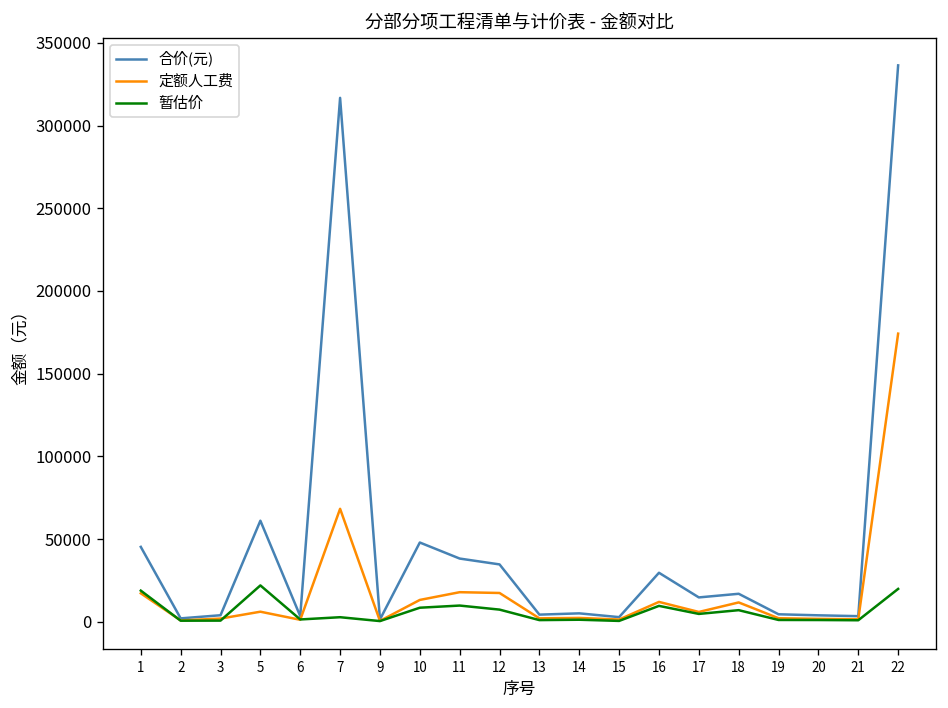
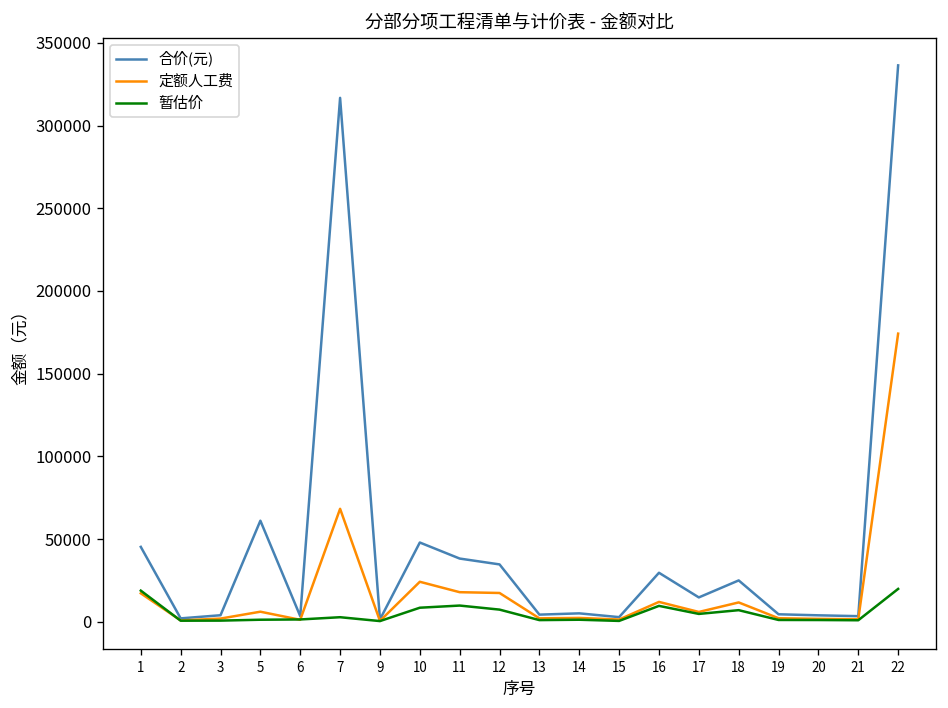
暂估价, 5: 22000 -> 1000
定额人工费, 10: 13000 -> 24000
合价(元), 18: 17000 -> 25000
